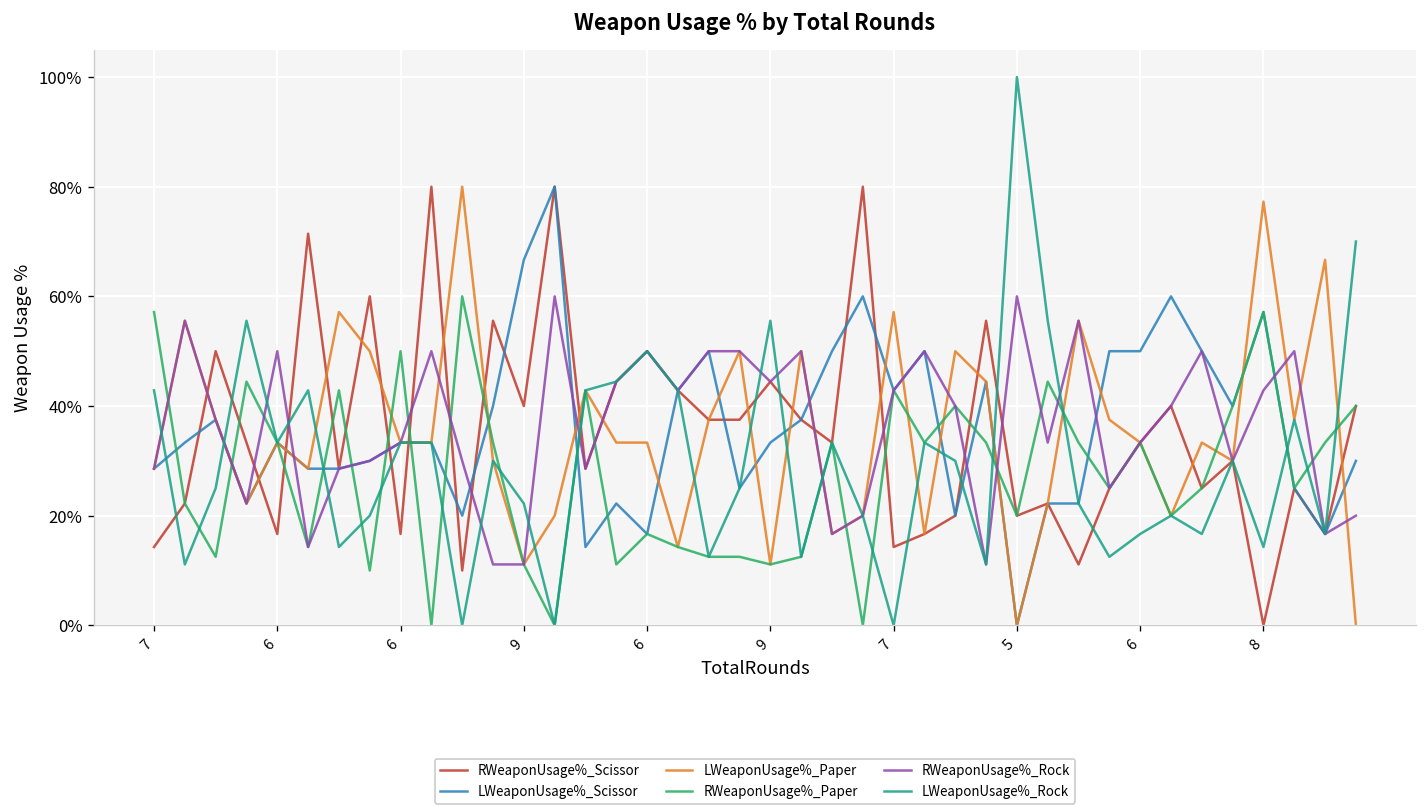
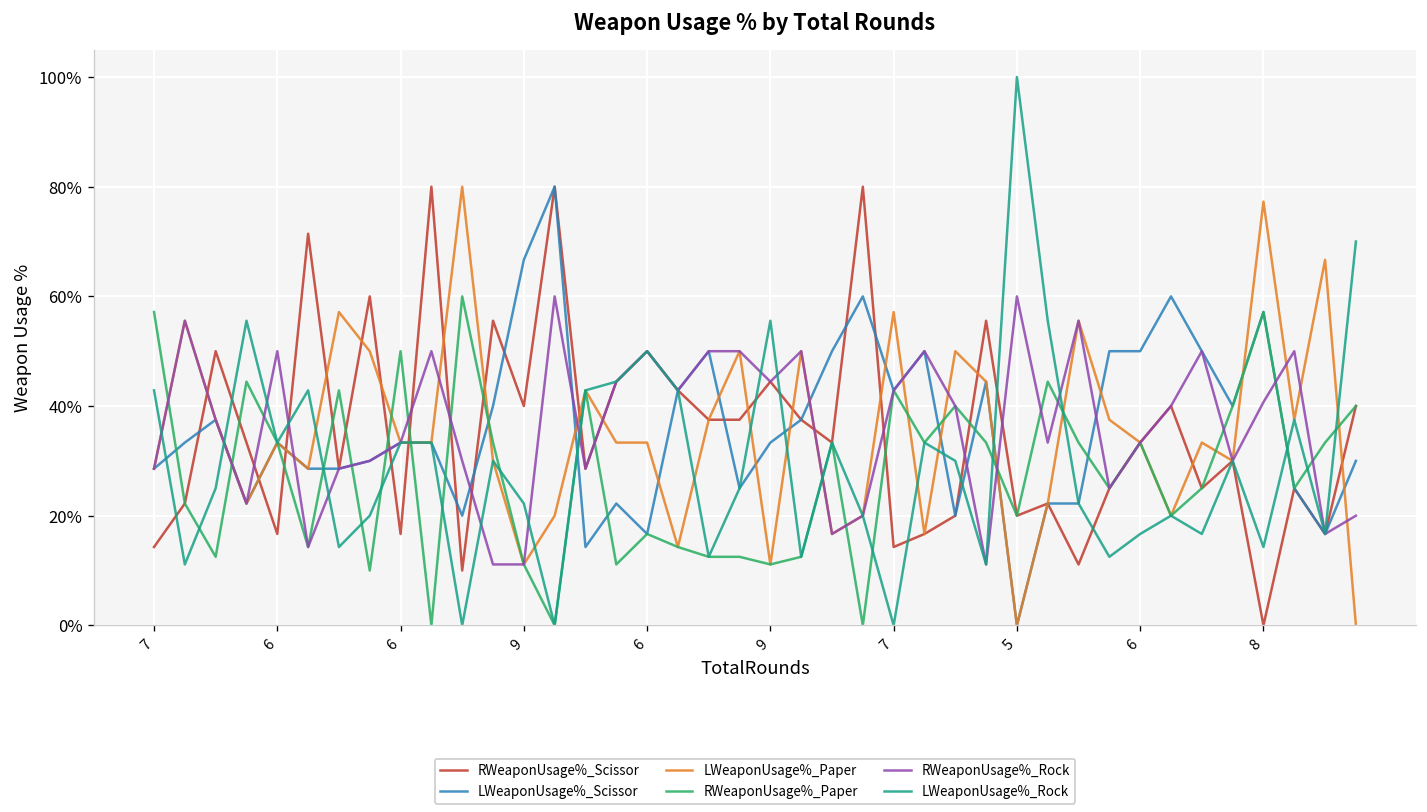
RWeaponUsage%_Rock, 8: 43% -> 41%
